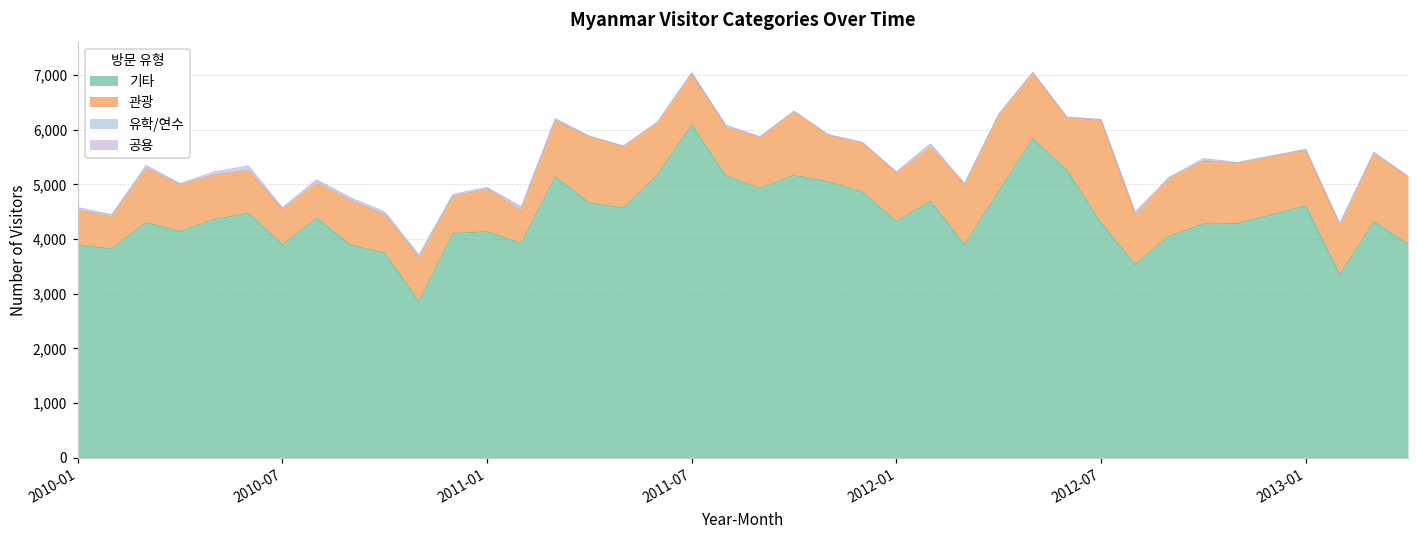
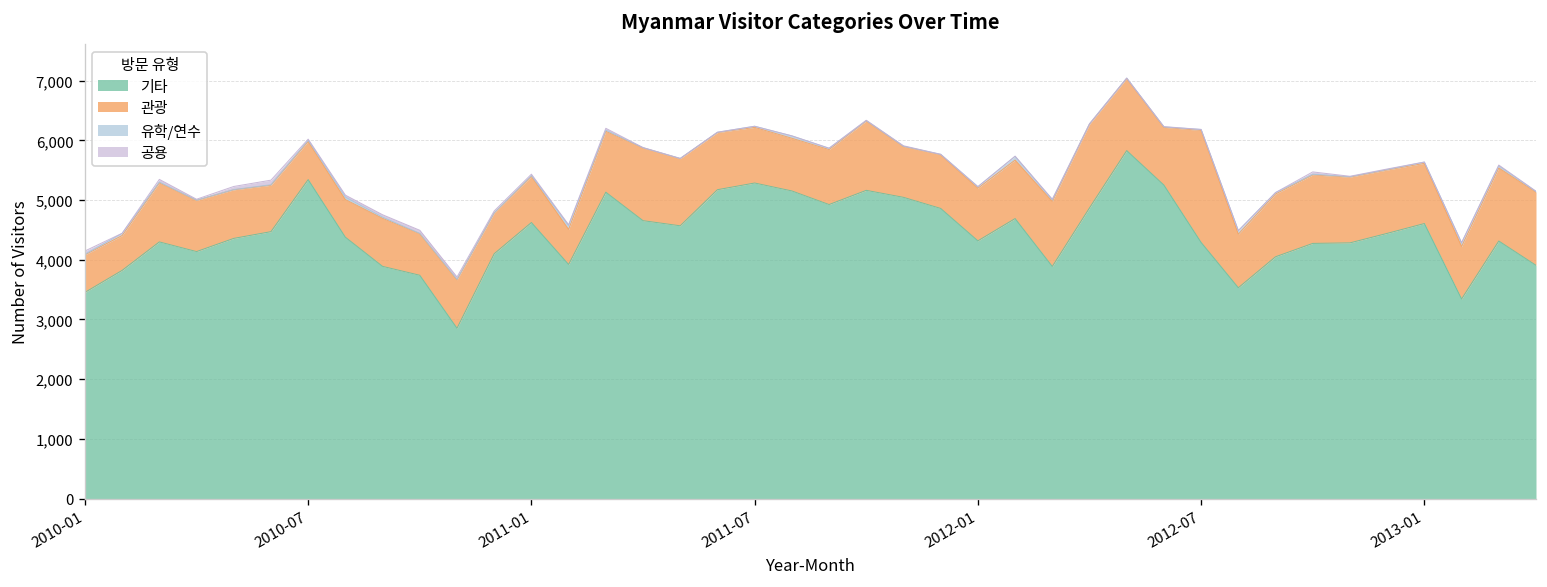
기타, 2010-01: 3,900 -> 3,500
기타, 2010-07: 3,900 -> 5,300
기타, 2011-01: 4,100 -> 4,600
기타, 2011-07: 6,100 -> 5,300
